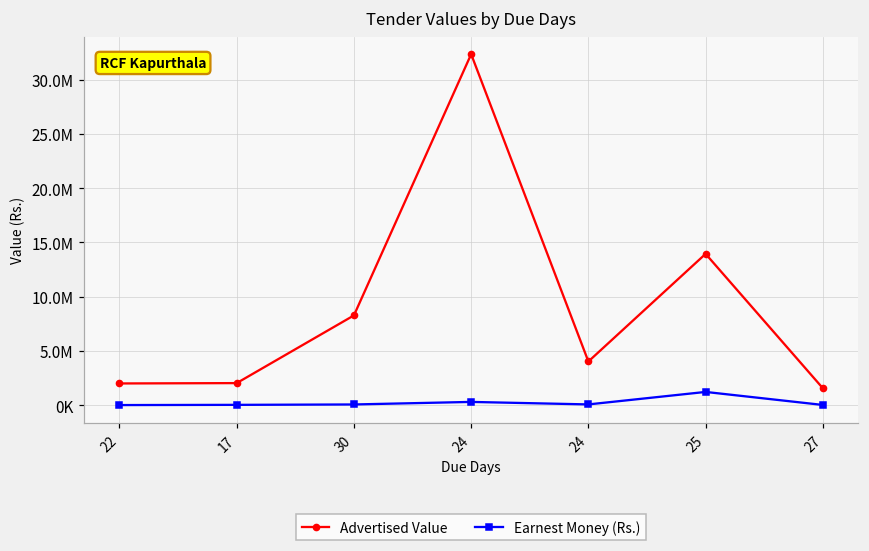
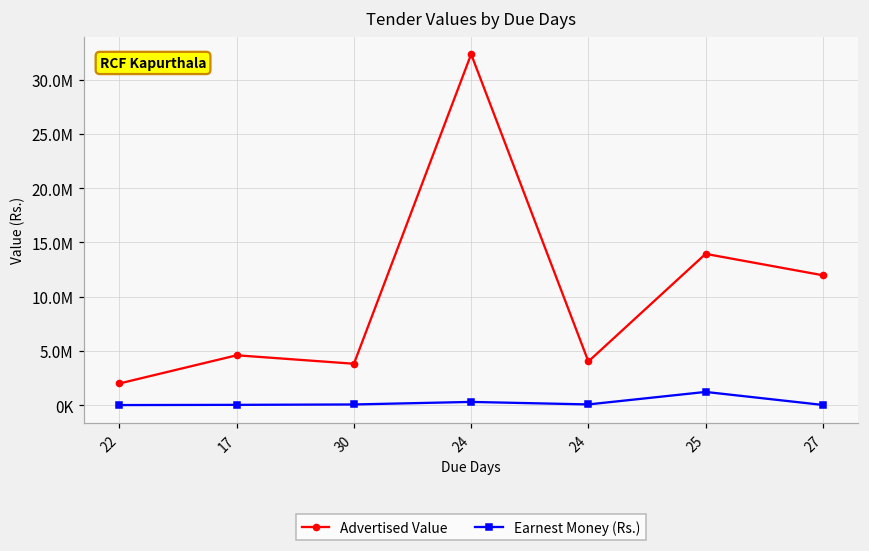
Advertised Value, 17: 2000000 -> 5000000
Advertised Value, 30: 8000000 -> 4000000
Advertised Value, 27: 2000000 -> 12000000
